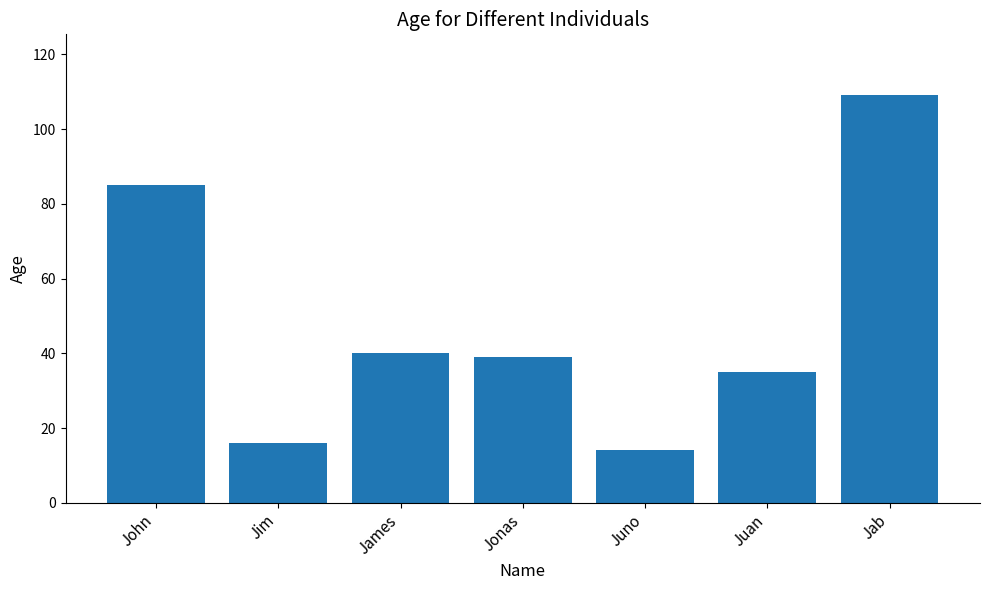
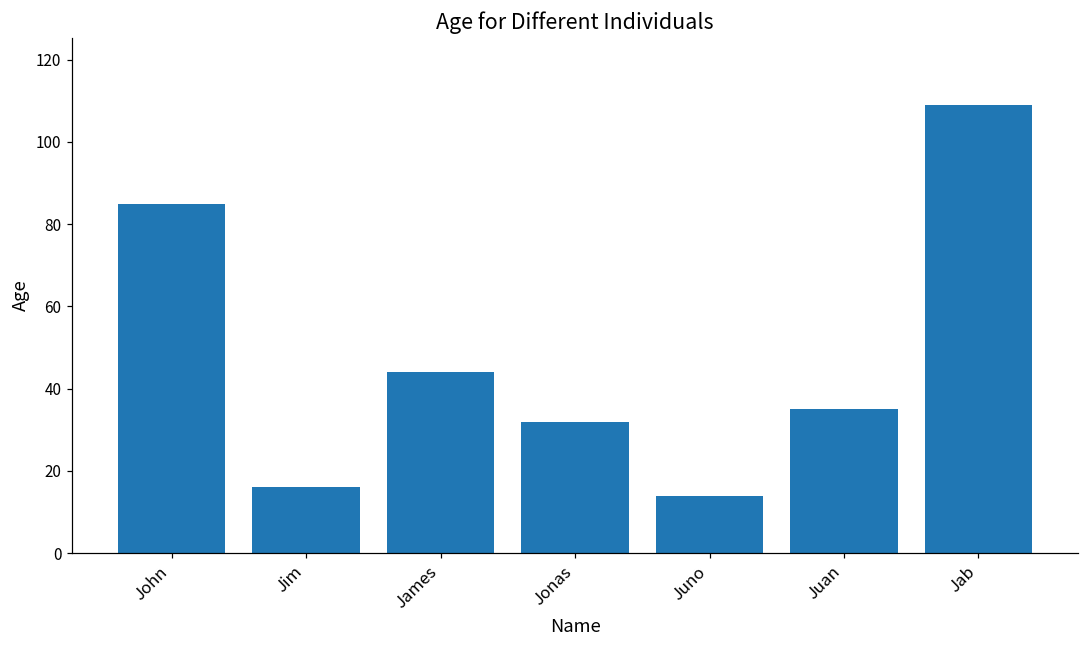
James: 40 -> 44
Jonas: 39 -> 32
